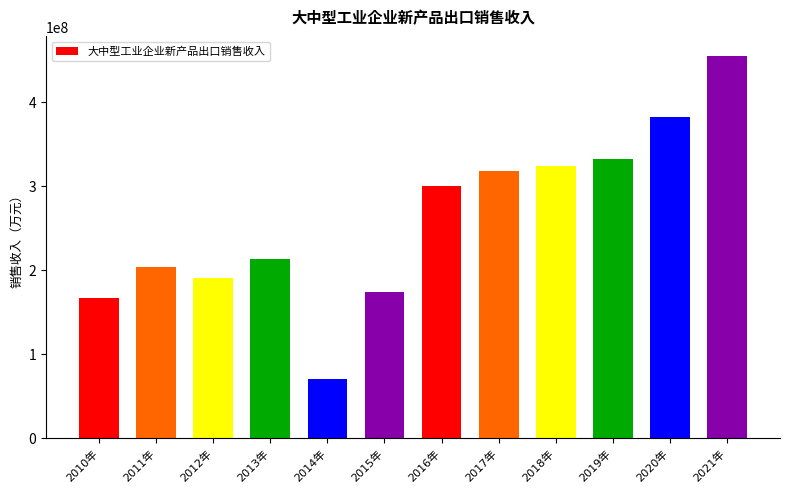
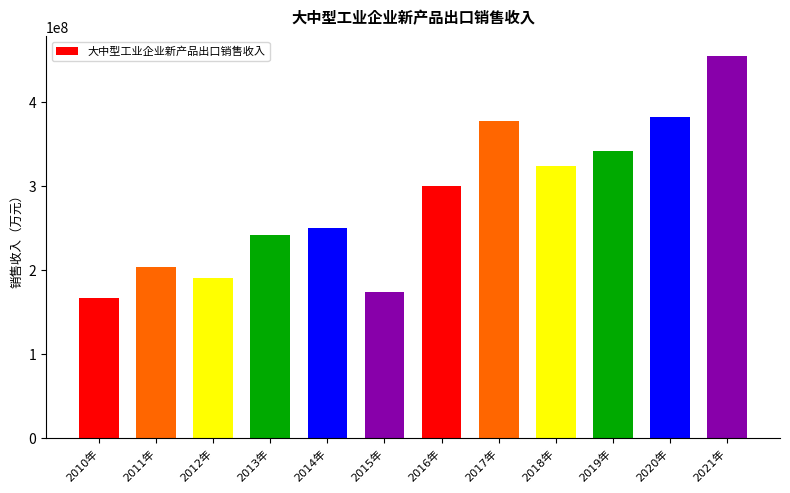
2013年: 210000000 -> 240000000
2014年: 70000000 -> 250000000
2017年: 320000000 -> 380000000
2019年: 330000000 -> 340000000
